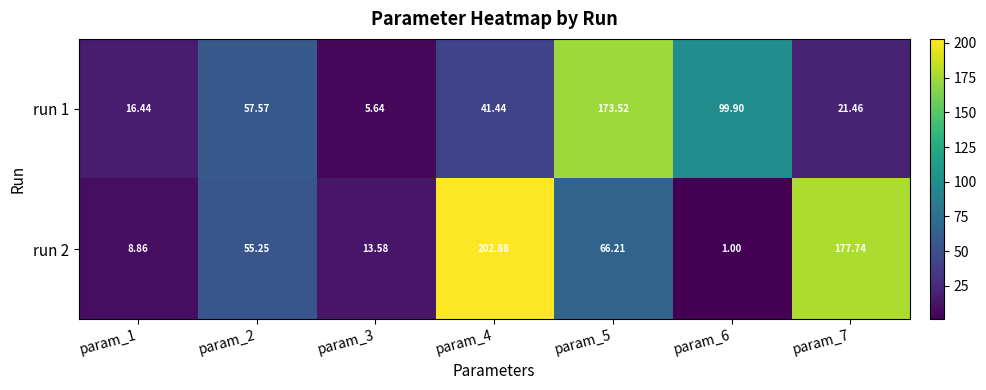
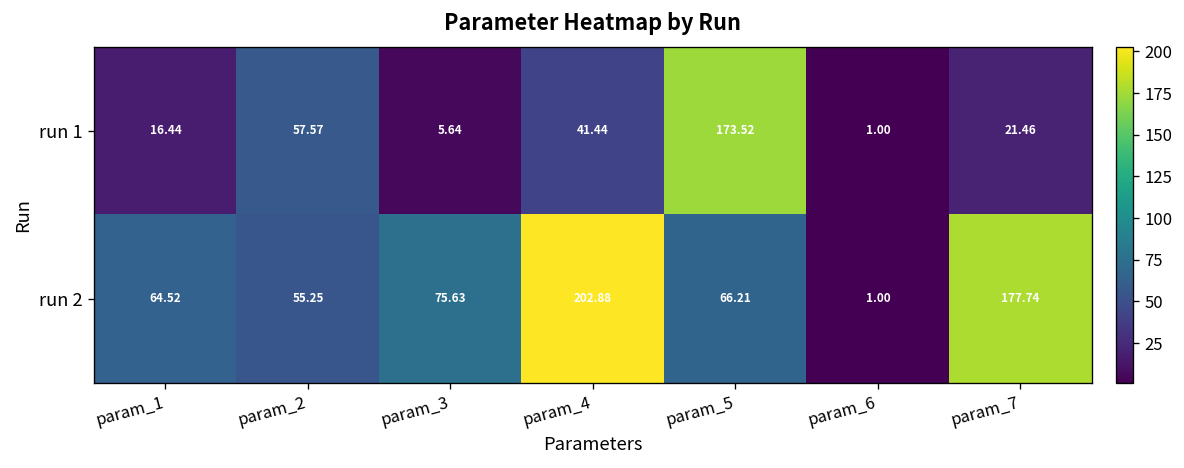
run 1, param_6: 99.90 -> 1.00
run 2, param_1: 8.86 -> 64.52
run 2, param_3: 13.58 -> 75.63
